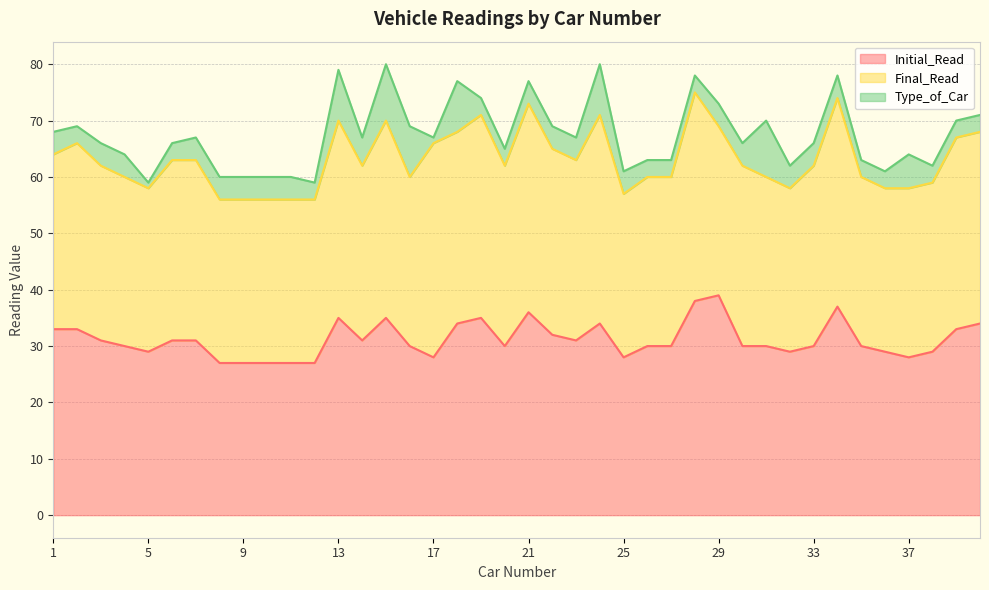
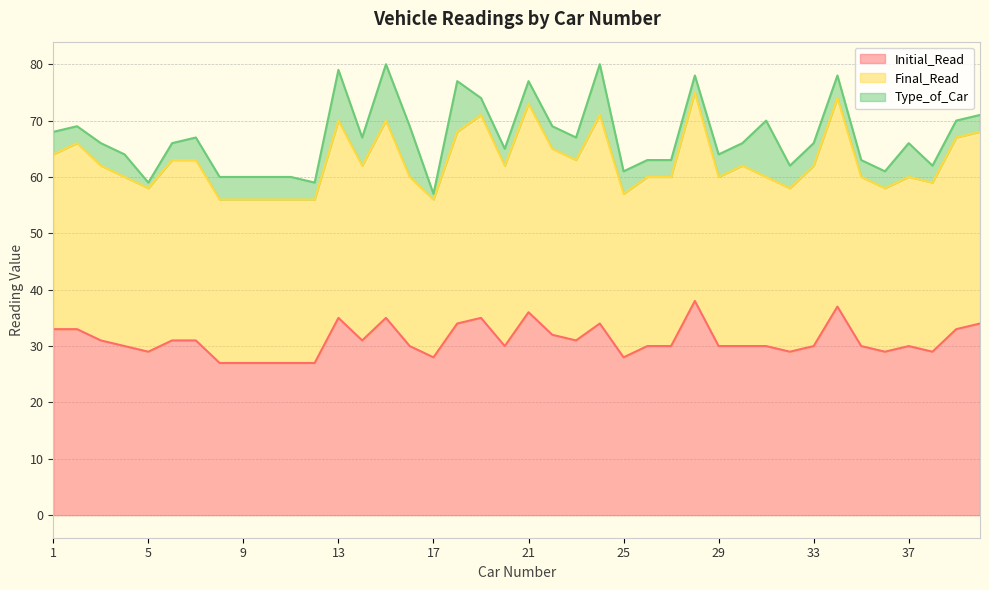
Final_Read, 17: 38 -> 28
Initial_Read, 29: 39 -> 30
Initial_Read, 37: 28 -> 30
